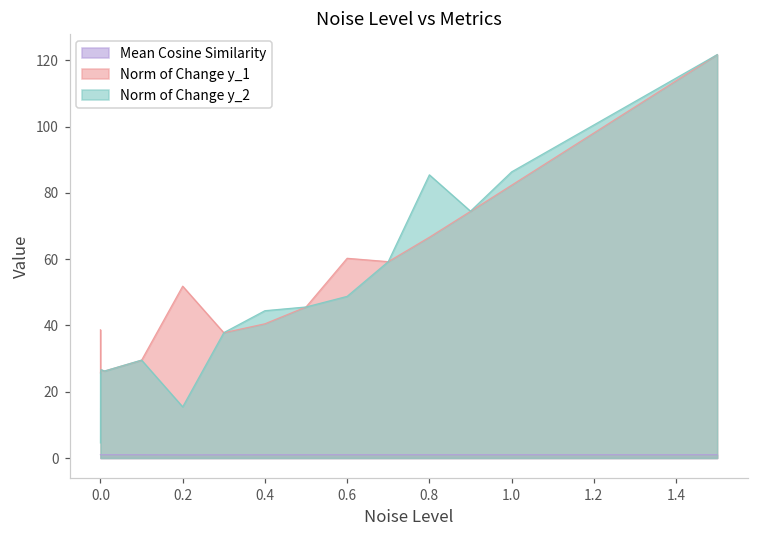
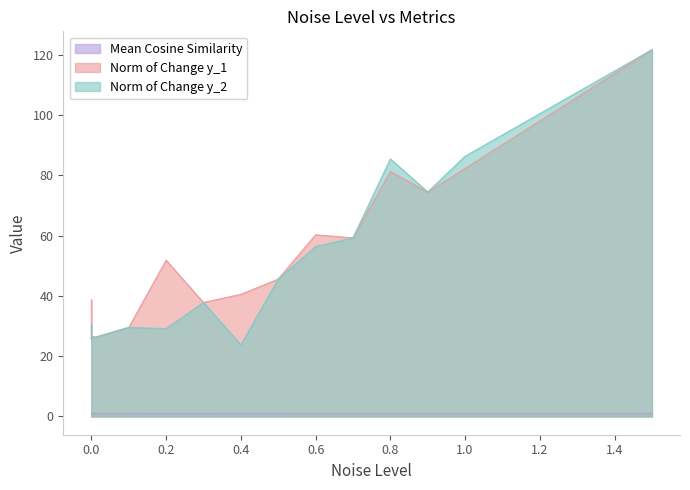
Norm of Change y_2, 0.0: 5 -> 30
Norm of Change y_2, 0.2: 15 -> 29
Norm of Change y_2, 0.4: 44 -> 24
Norm of Change y_2, 0.6: 49 -> 56
Norm of Change y_1, 0.8: 67 -> 81
